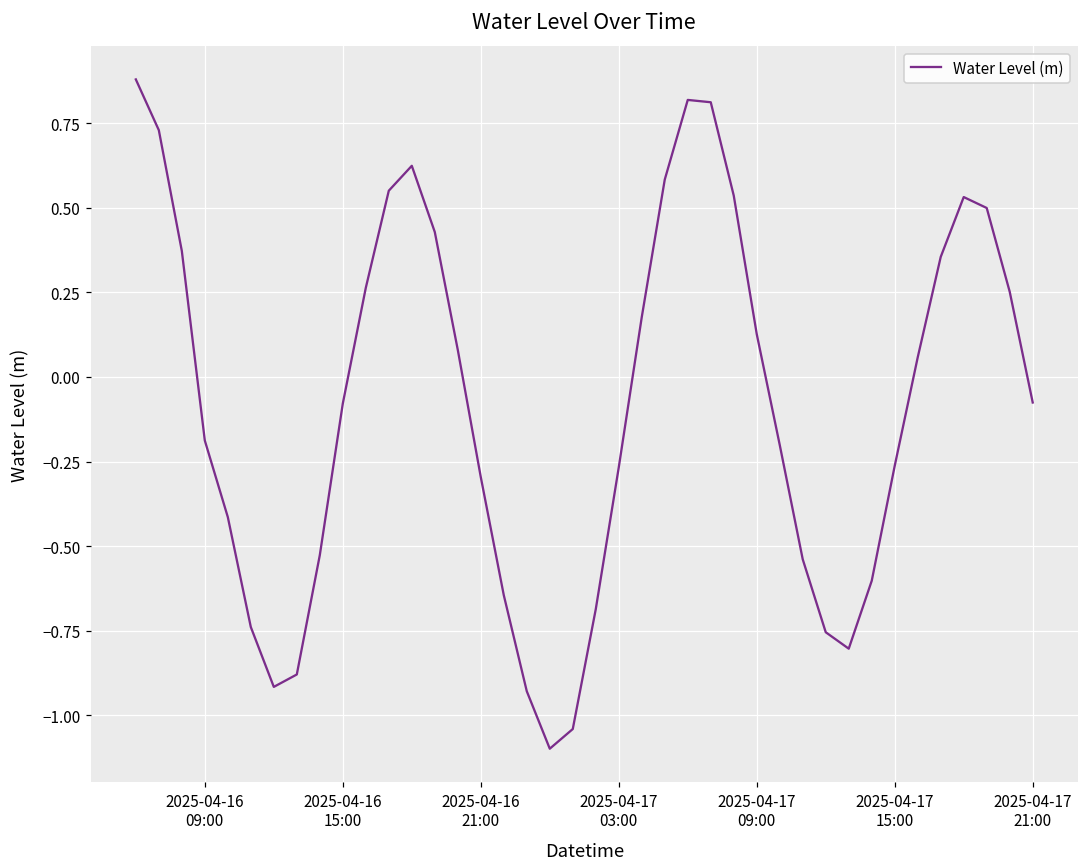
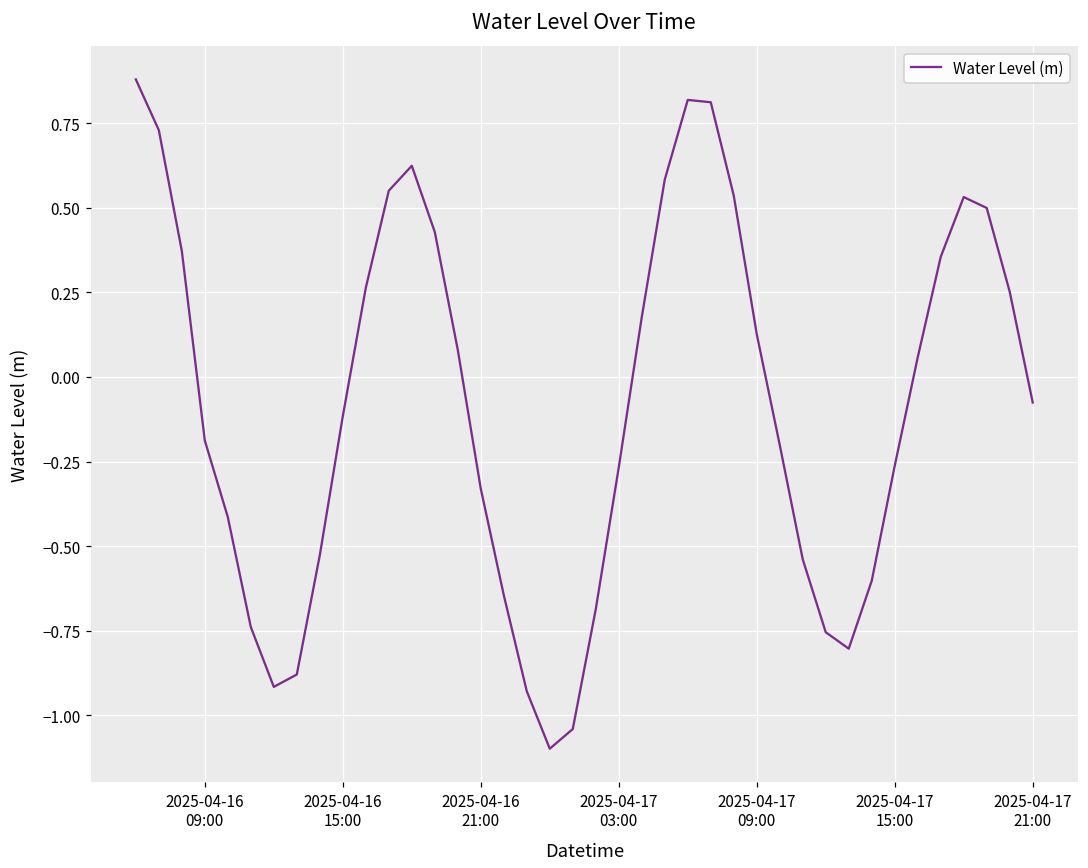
2025-04-16 15:00: -0.08 -> -0.12
2025-04-16 21:00: -0.30 -> -0.33
